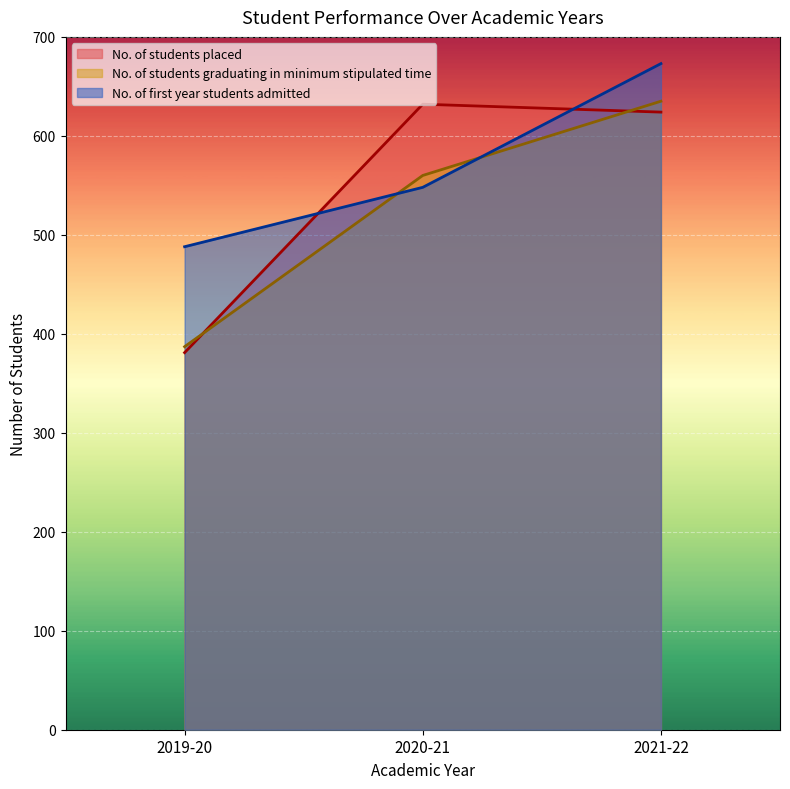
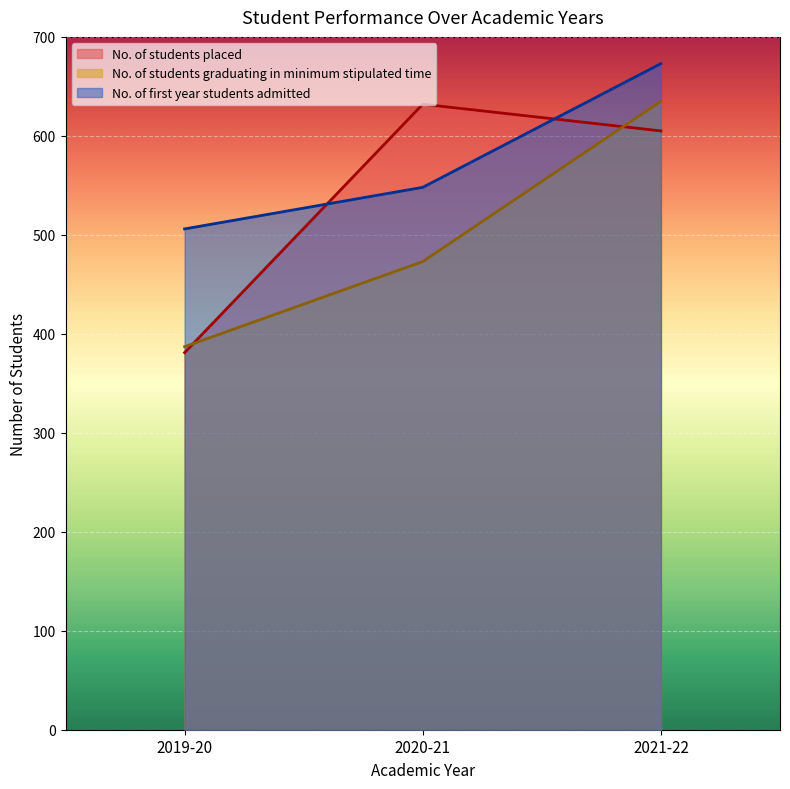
No. of first year students admitted, 2019-20: 490 -> 510
No. of students graduating in minimum stipulated time, 2020-21: 560 -> 470
No. of students placed, 2021-22: 620 -> 610
